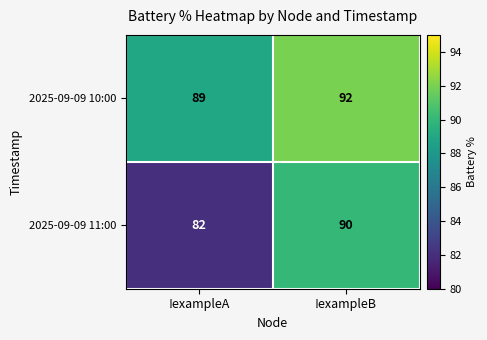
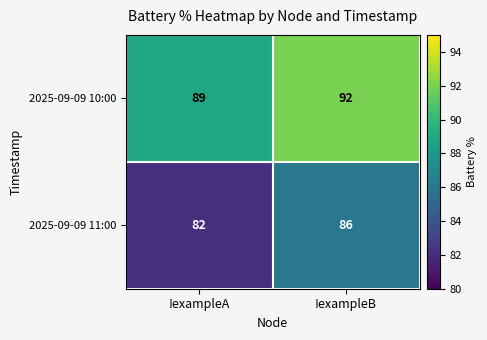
2025-09-09 11:00, !exampleB: 90 -> 86
